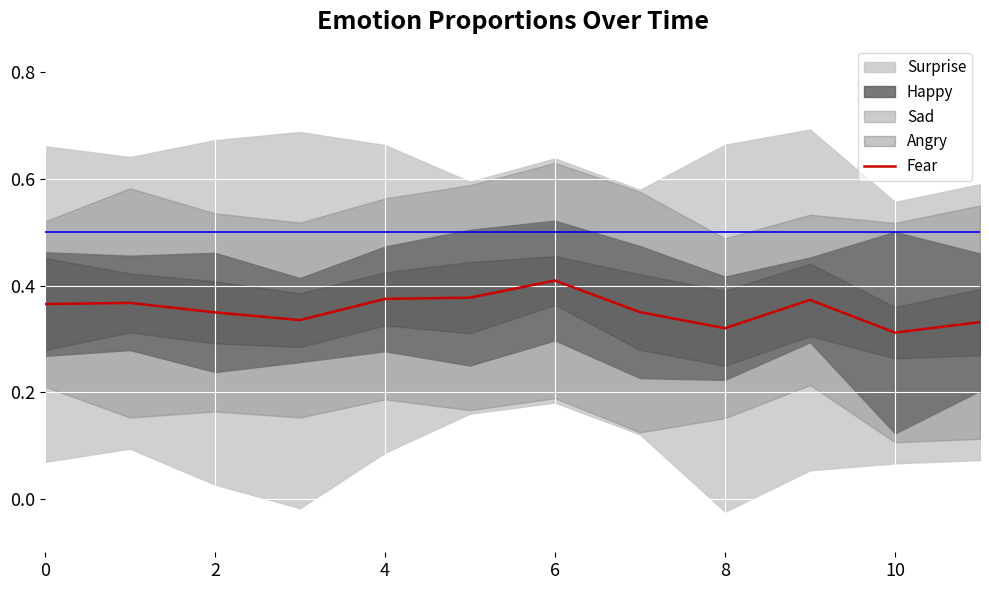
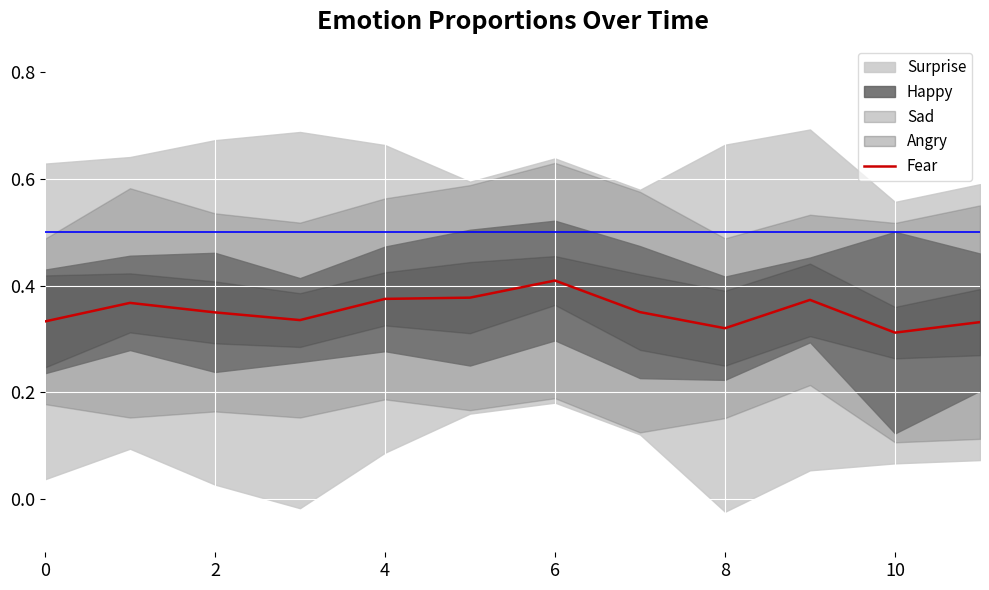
Fear, 0: 0.37 -> 0.33
